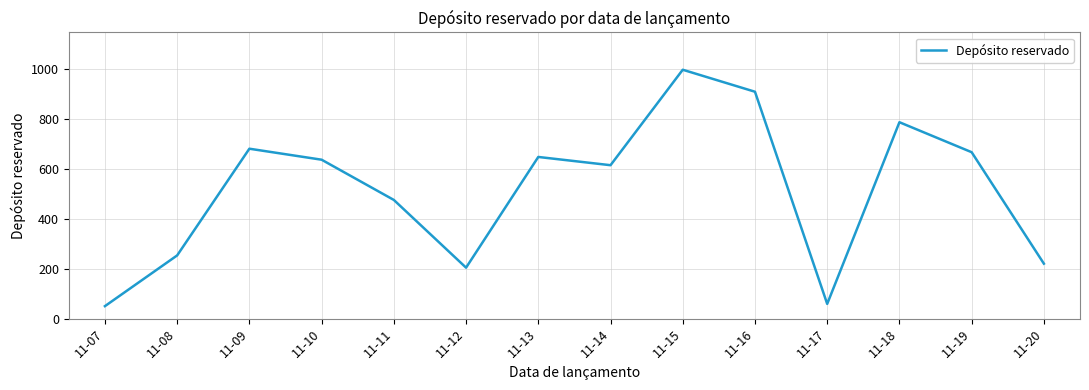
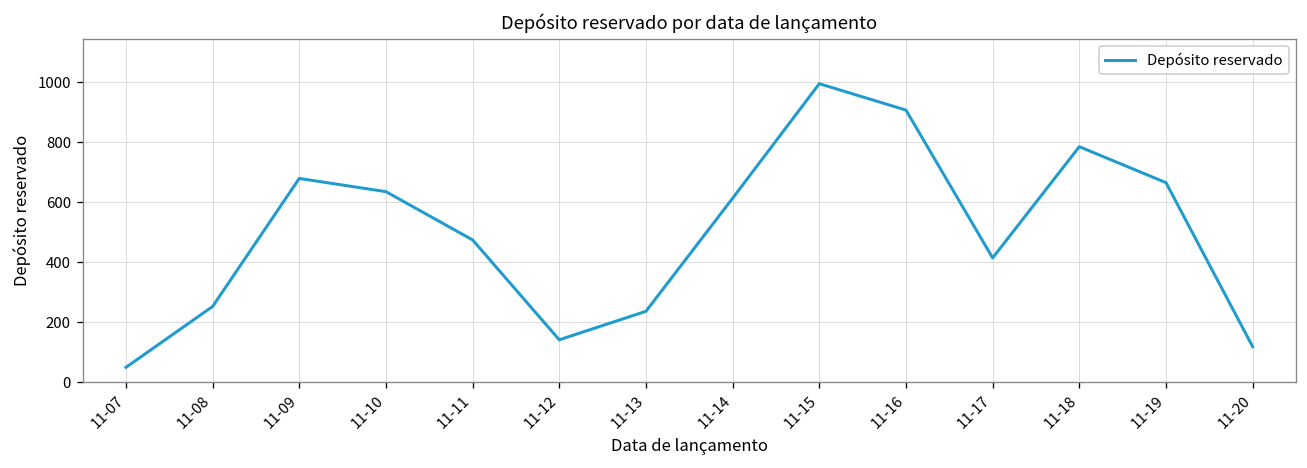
11-12: 200 -> 140
11-13: 650 -> 240
11-17: 60 -> 420
11-20: 220 -> 120
